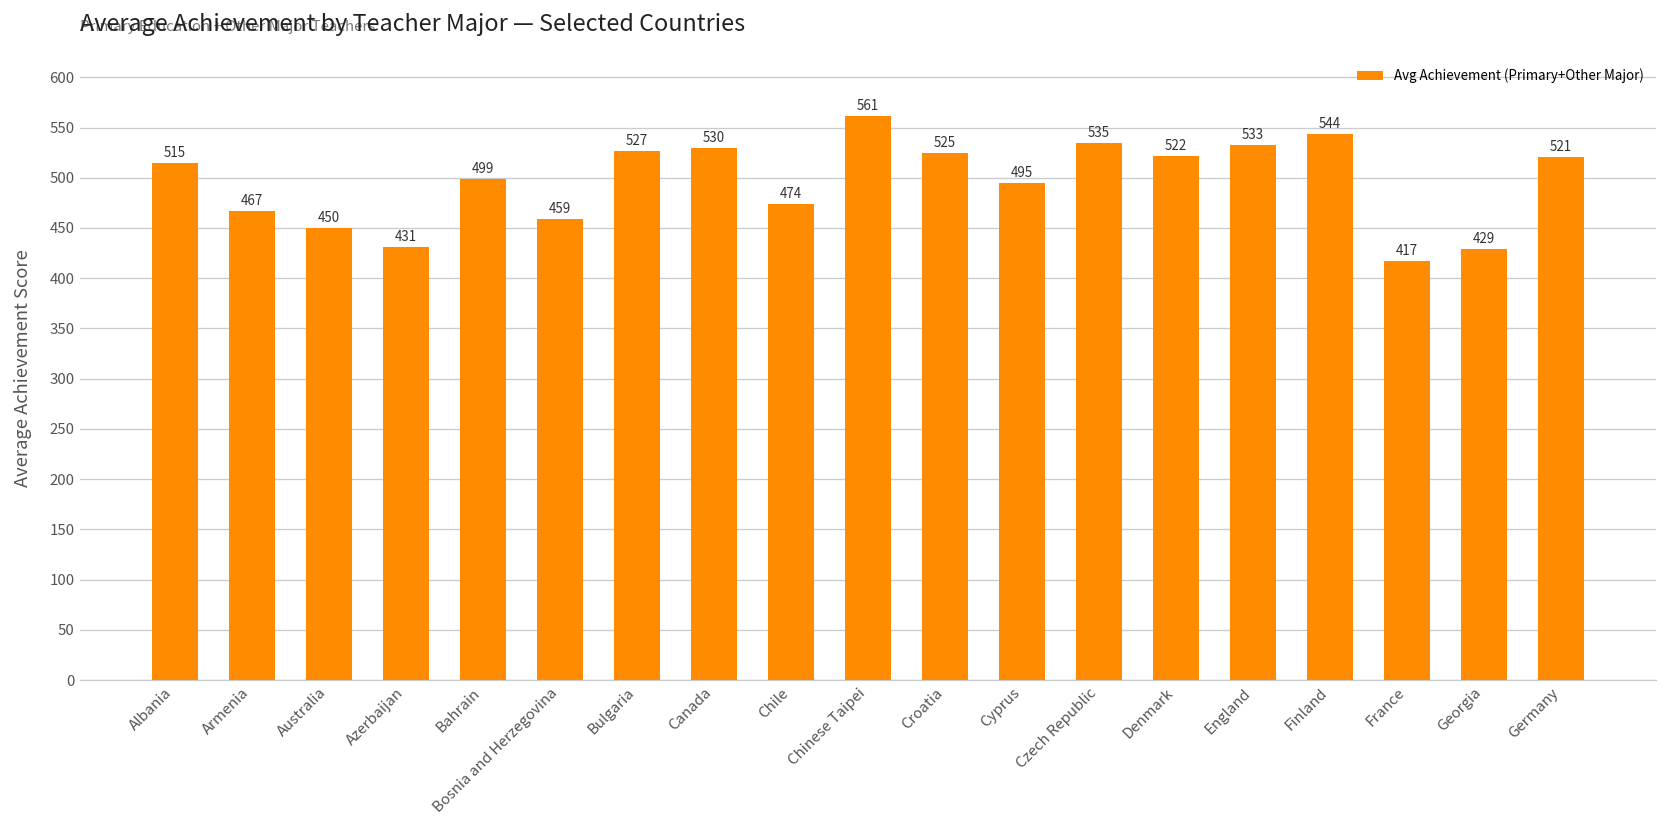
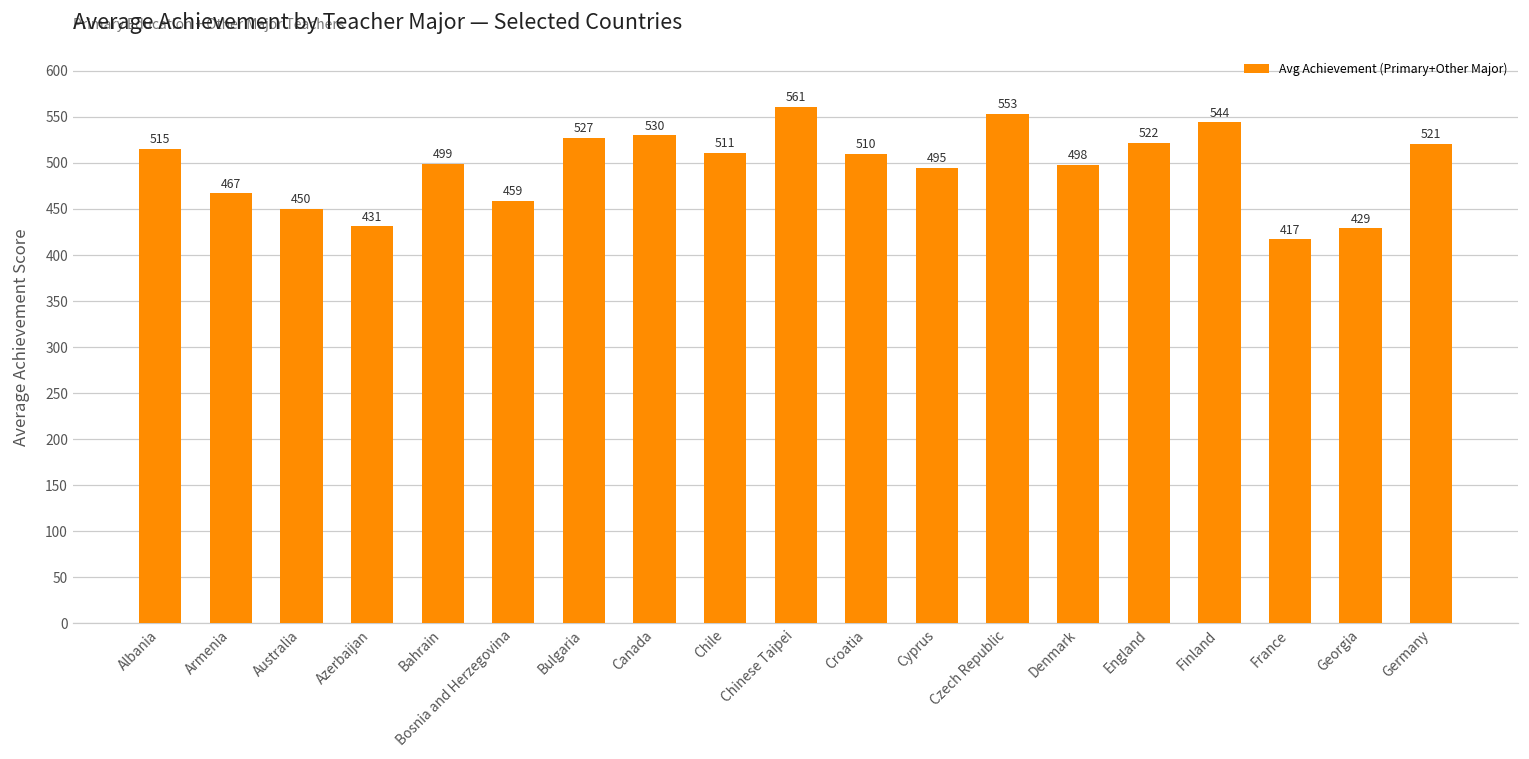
Chile: 474 -> 511
Croatia: 525 -> 510
Czech Republic: 535 -> 553
Denmark: 522 -> 498
England: 533 -> 522
